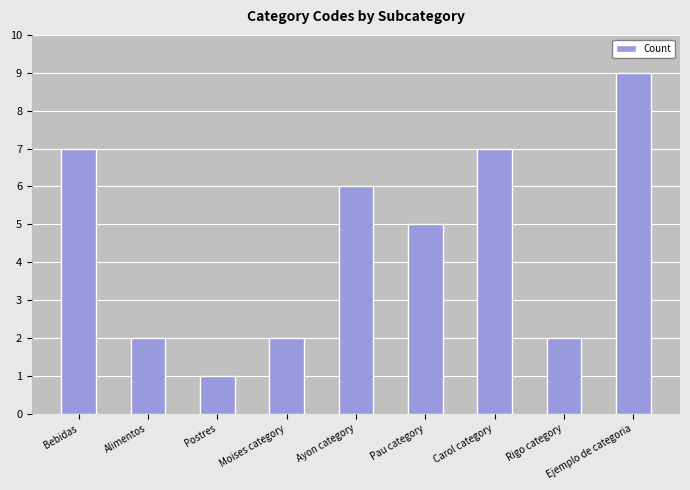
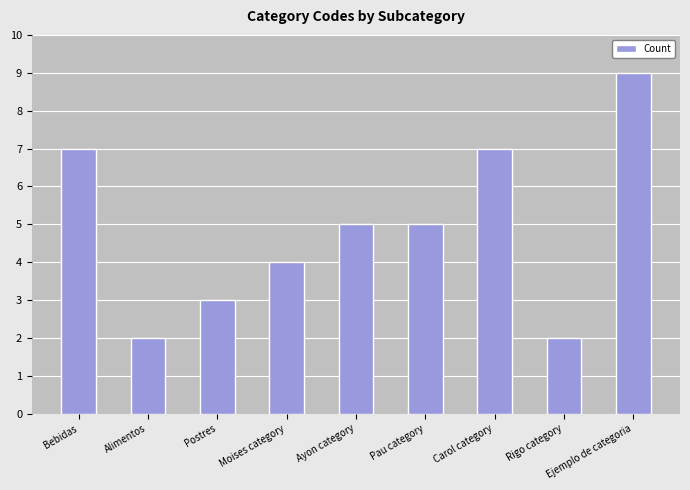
Postres: 1 -> 3
Moises category: 2 -> 4
Ayon category: 6 -> 5
